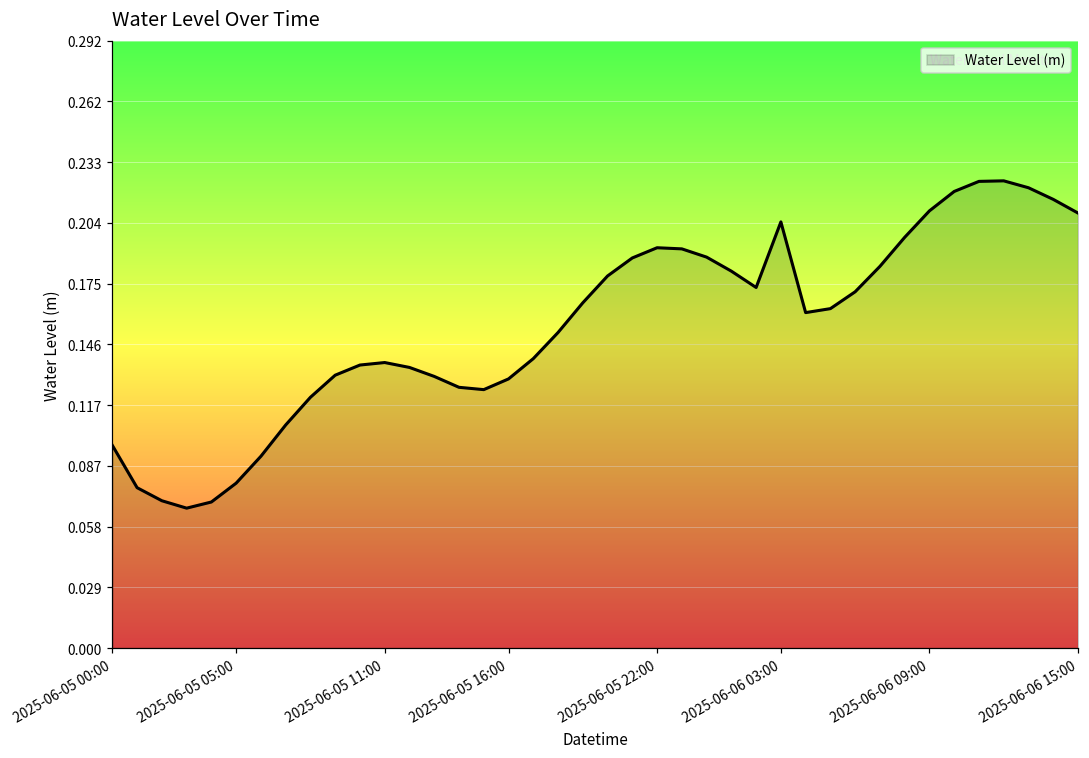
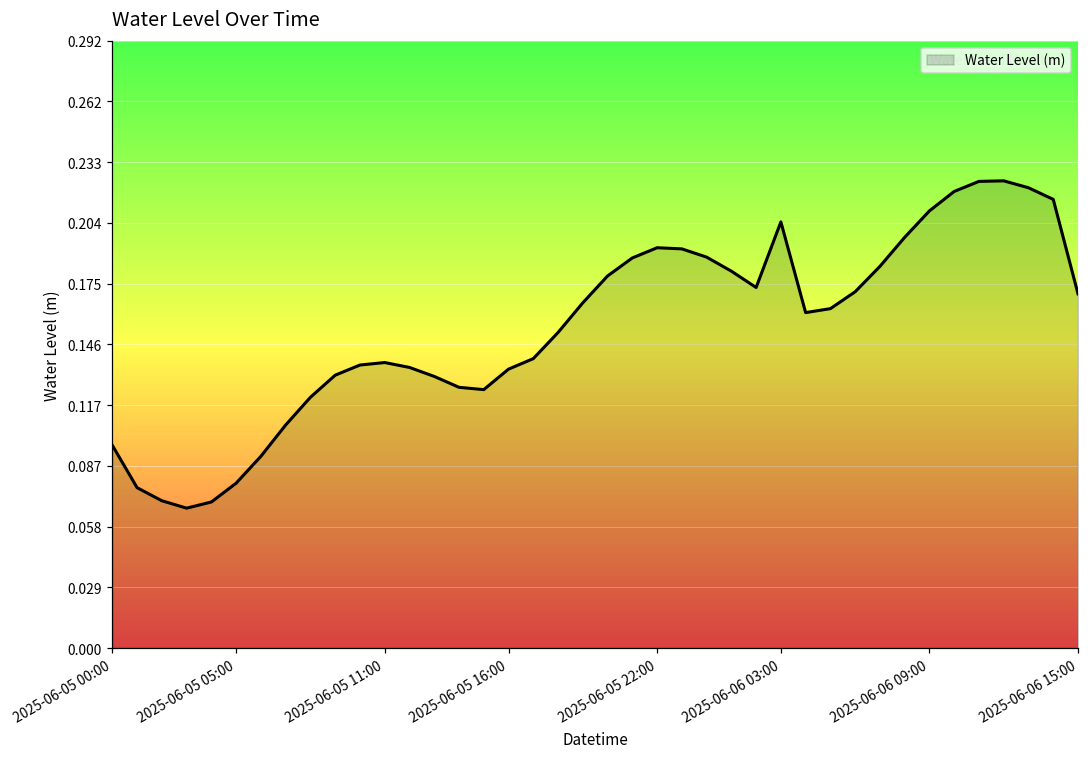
2025-06-05 16:00: 0.129 -> 0.134
2025-06-06 15:00: 0.209 -> 0.170
